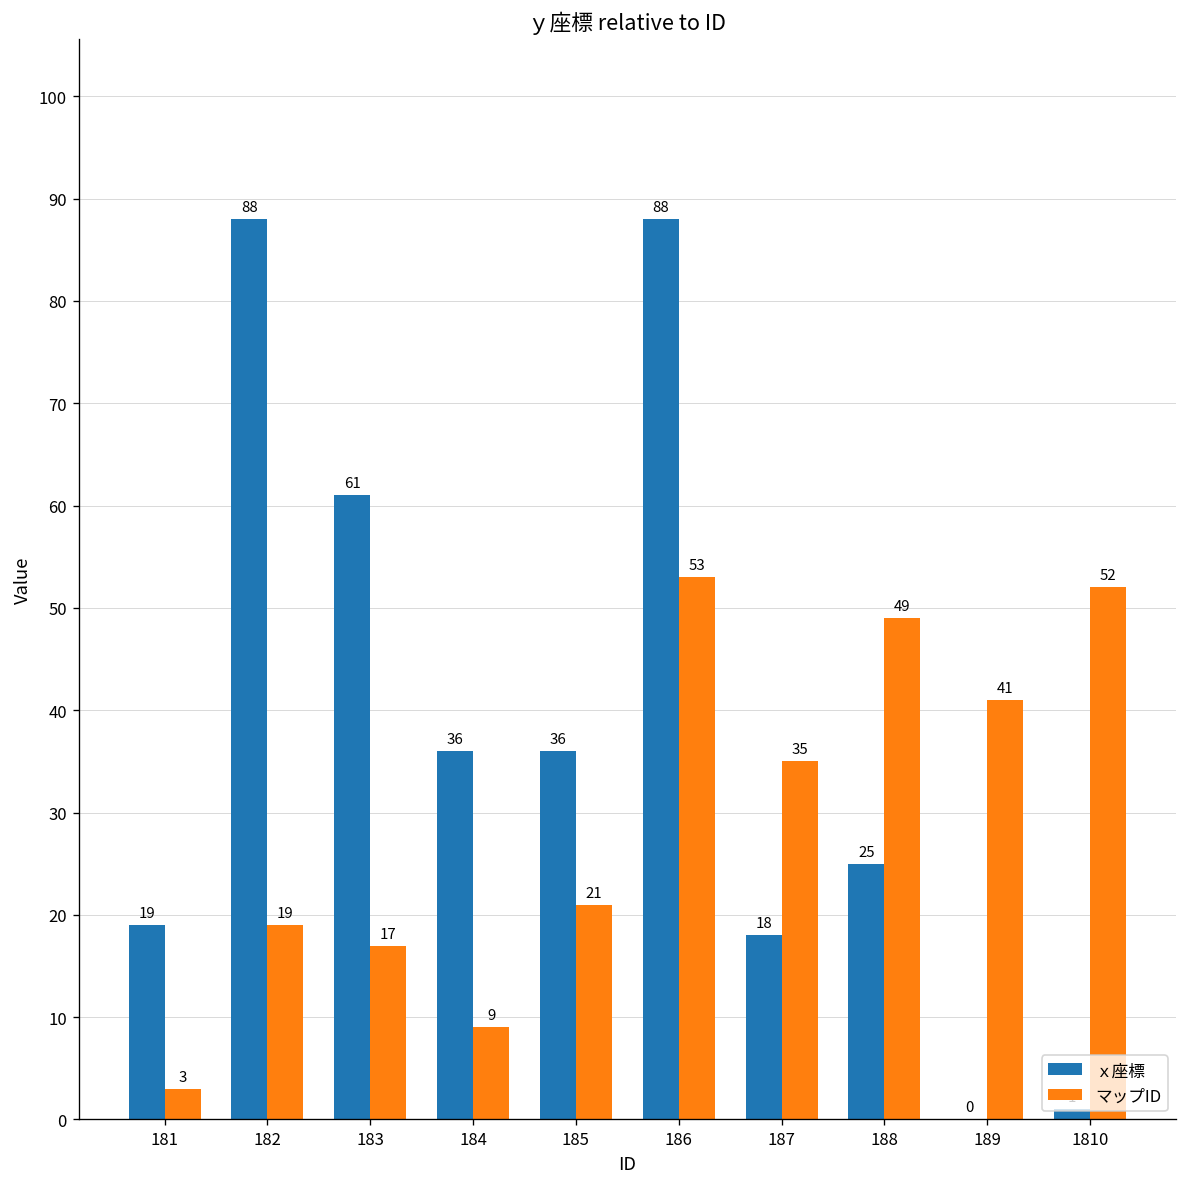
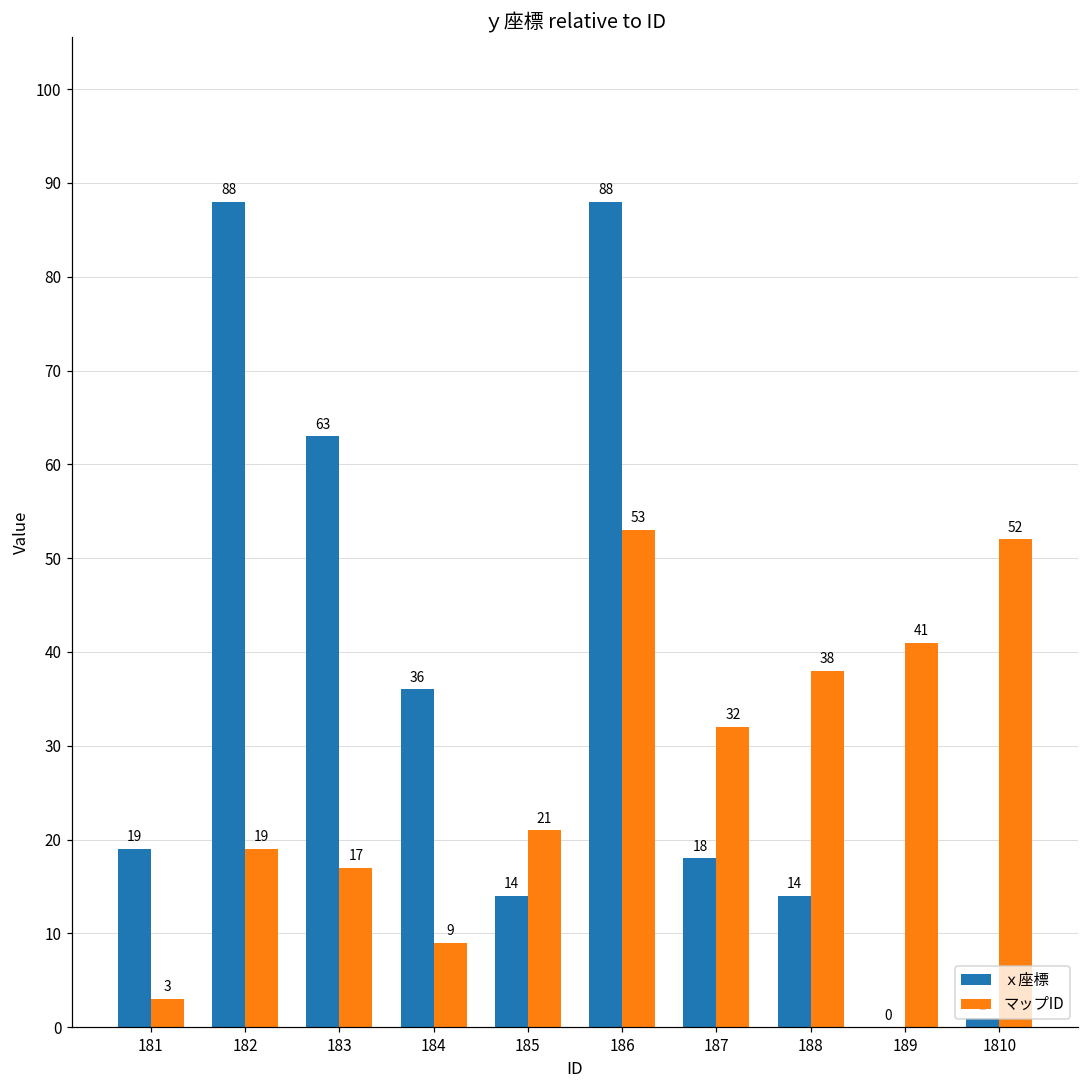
ｘ座標, 183: 61 -> 63
ｘ座標, 185: 36 -> 14
マップID, 187: 35 -> 32
ｘ座標, 188: 25 -> 14
マップID, 188: 49 -> 38
